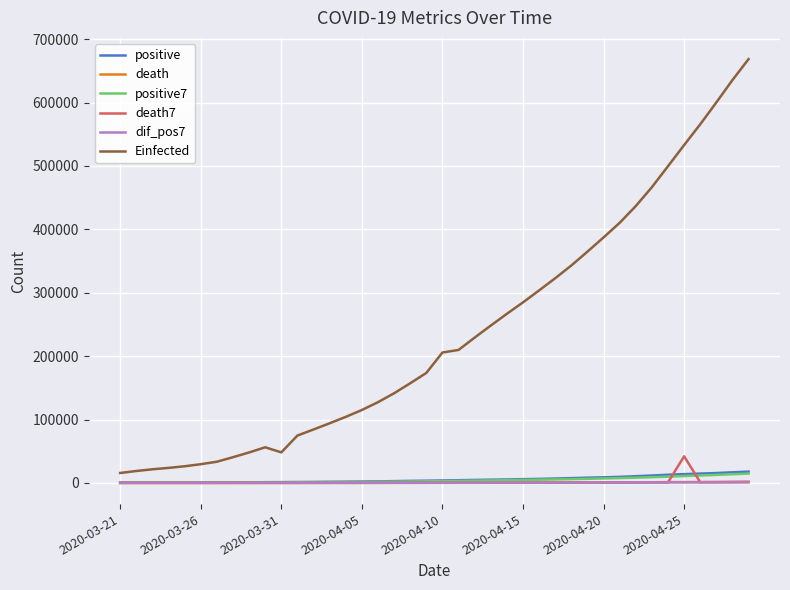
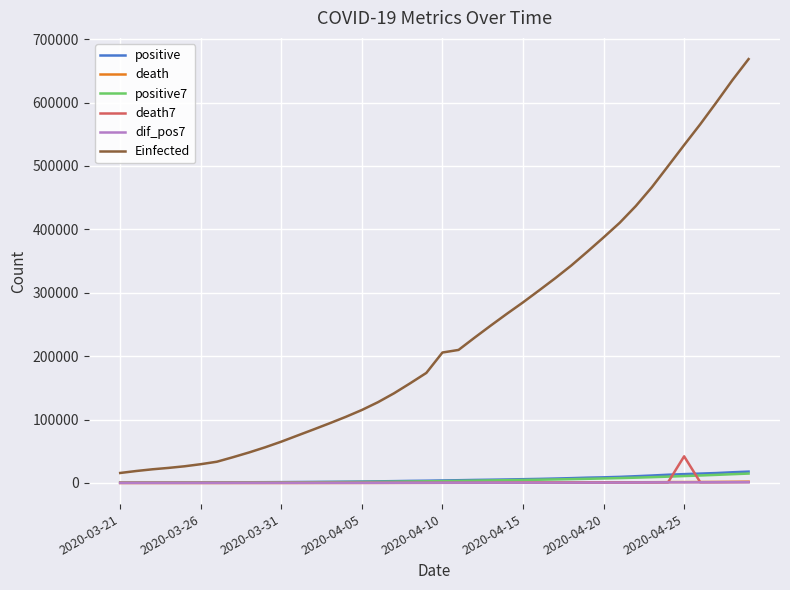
Einfected, 2020-03-31: 50000 -> 70000
